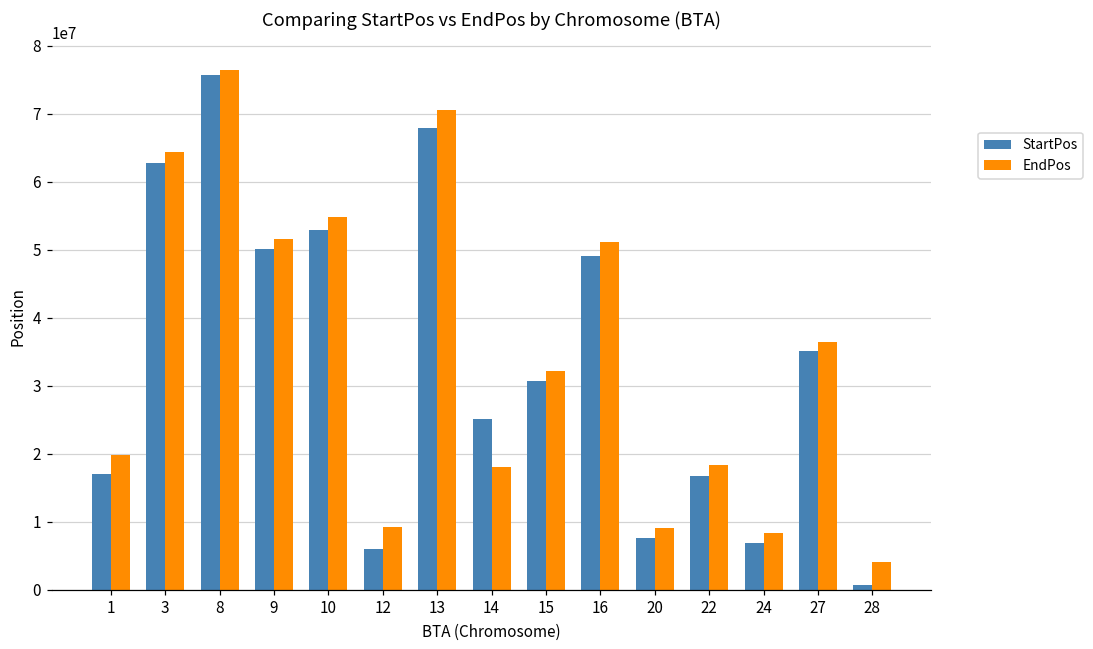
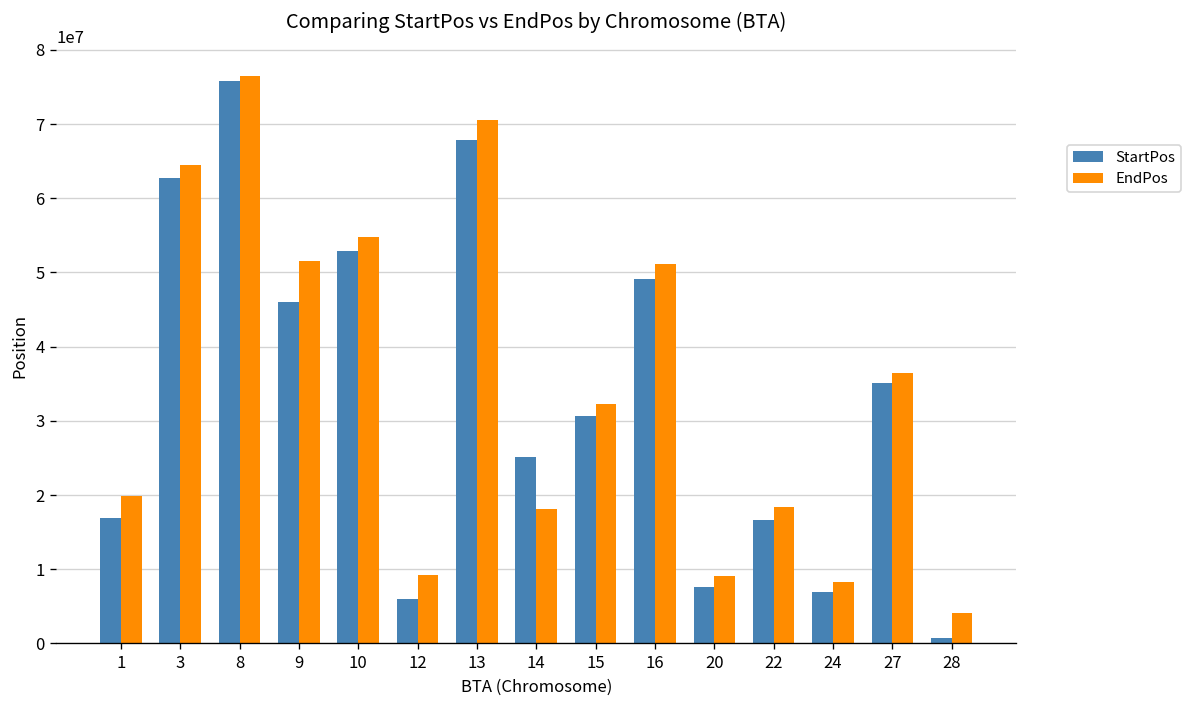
StartPos, 9: 50000000 -> 46000000
